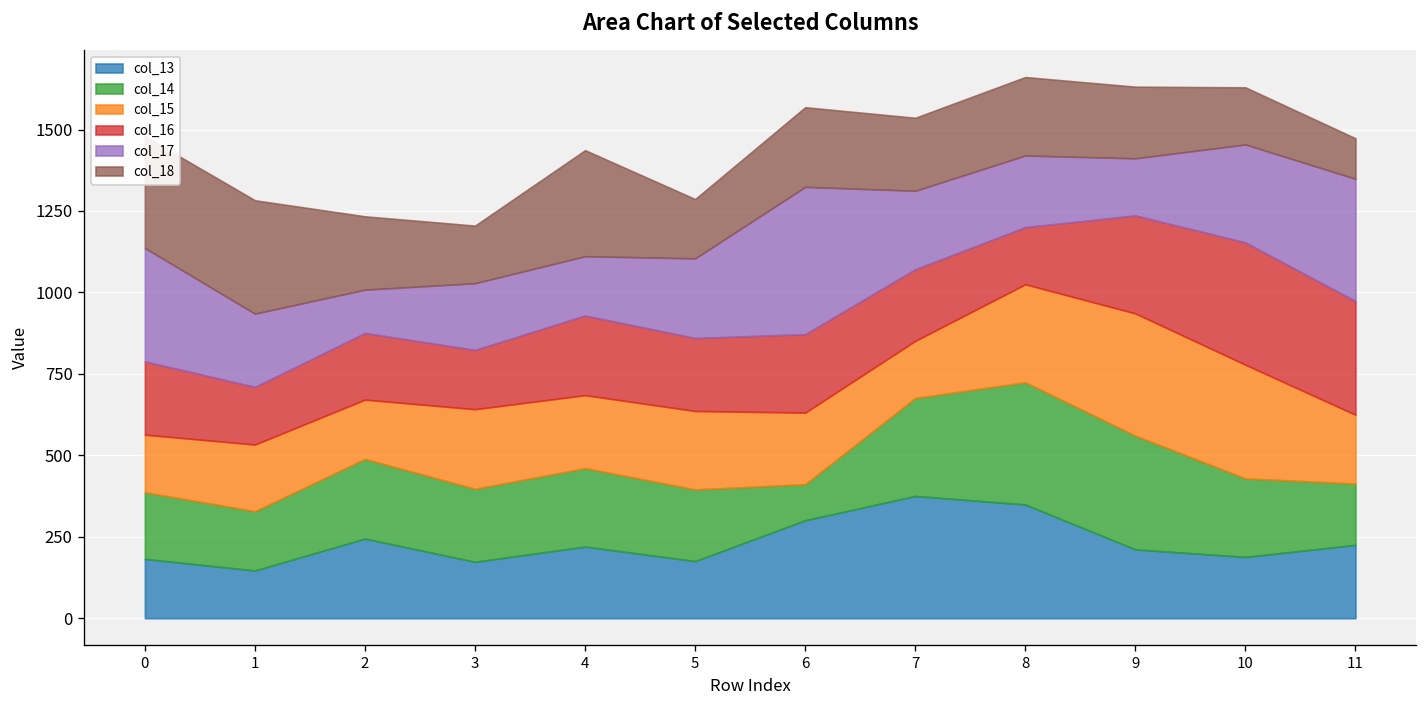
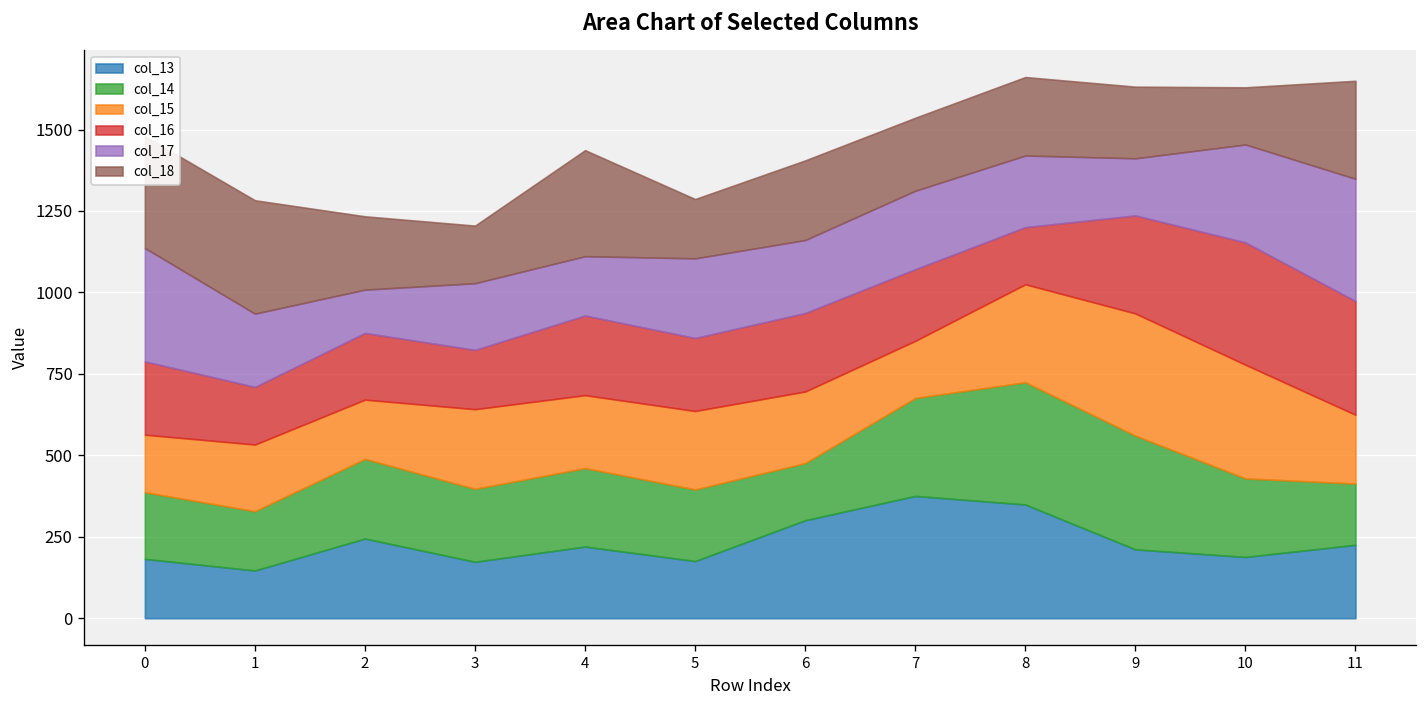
col_14, 6: 110 -> 180
col_17, 6: 450 -> 220
col_18, 11: 120 -> 300
